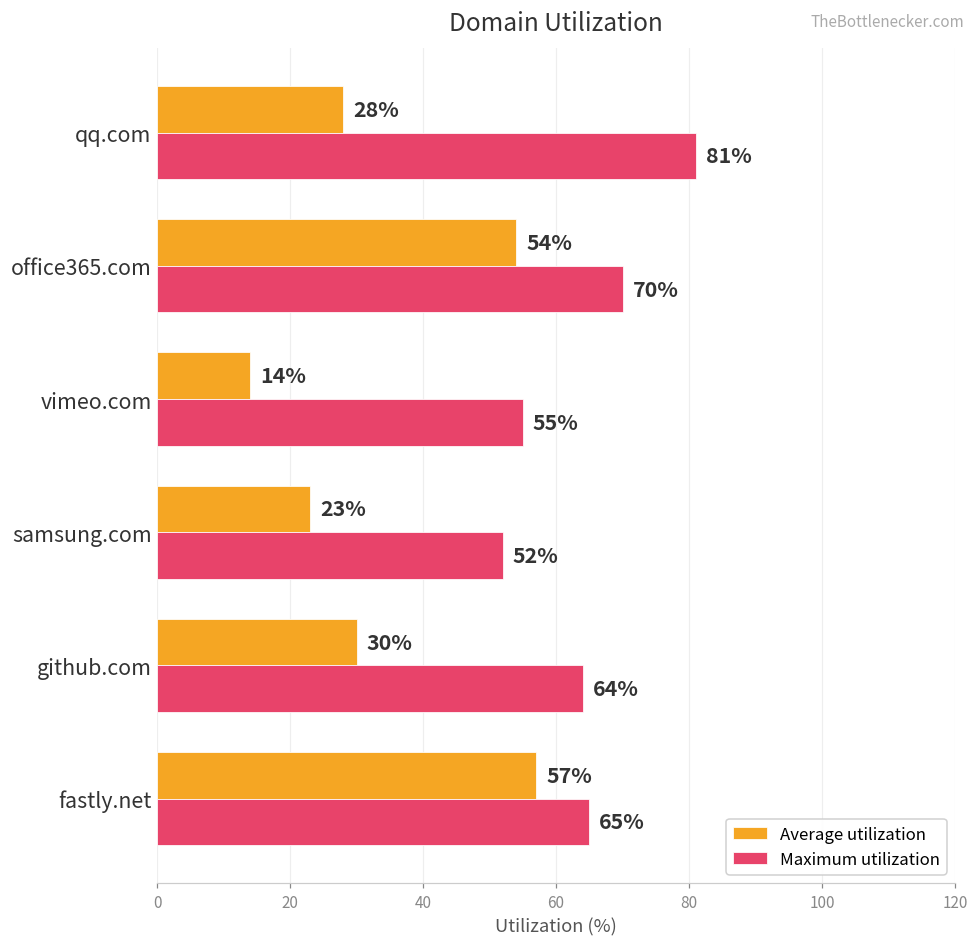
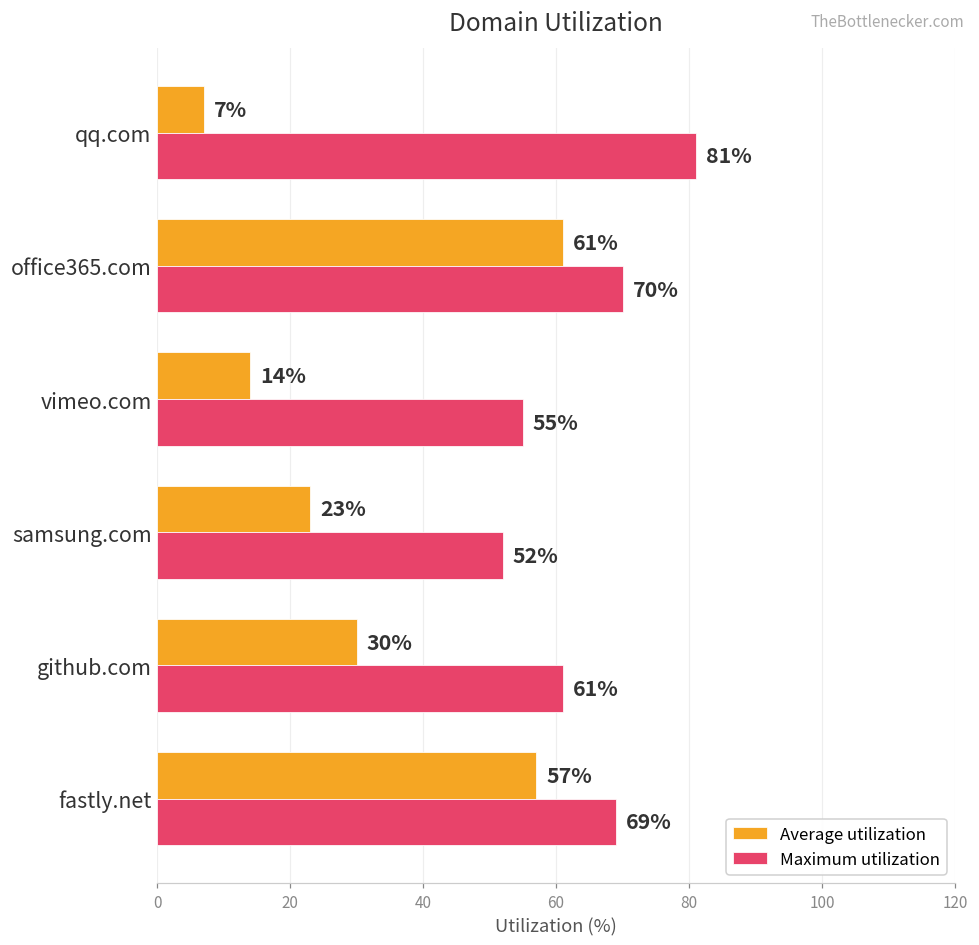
Average utilization, qq.com: 28% -> 7%
Average utilization, office365.com: 54% -> 61%
Maximum utilization, github.com: 64% -> 61%
Maximum utilization, fastly.net: 65% -> 69%
